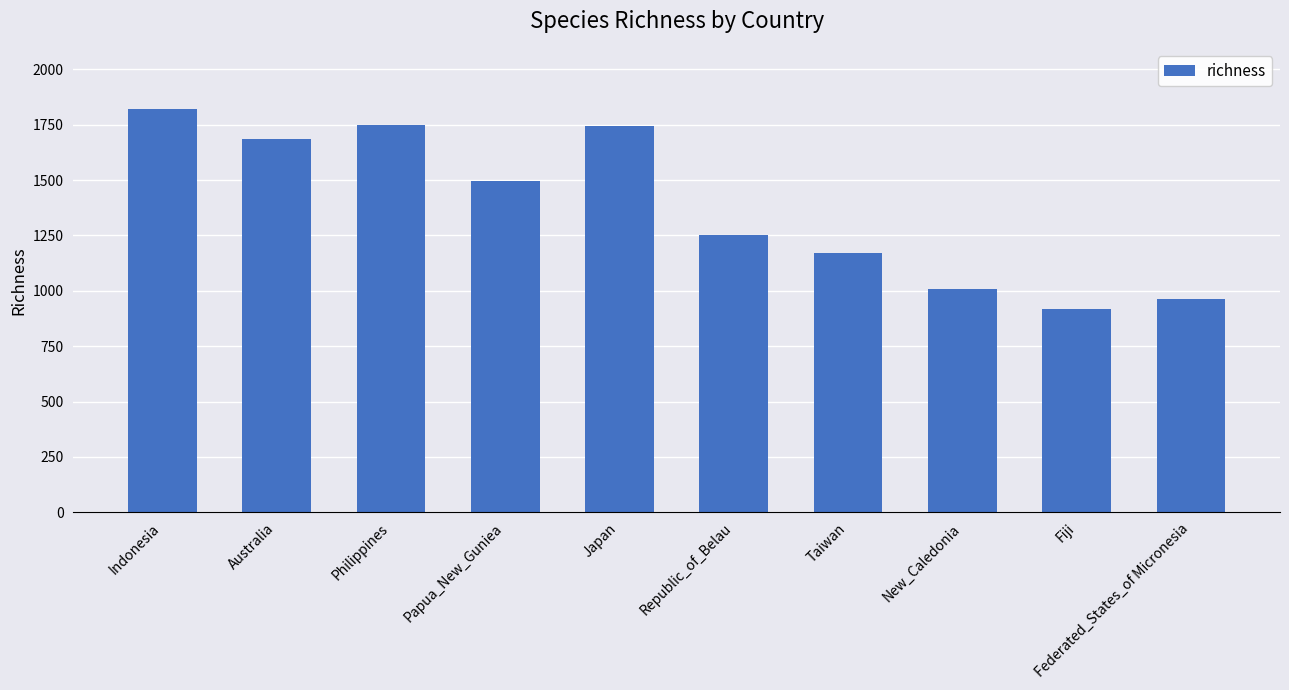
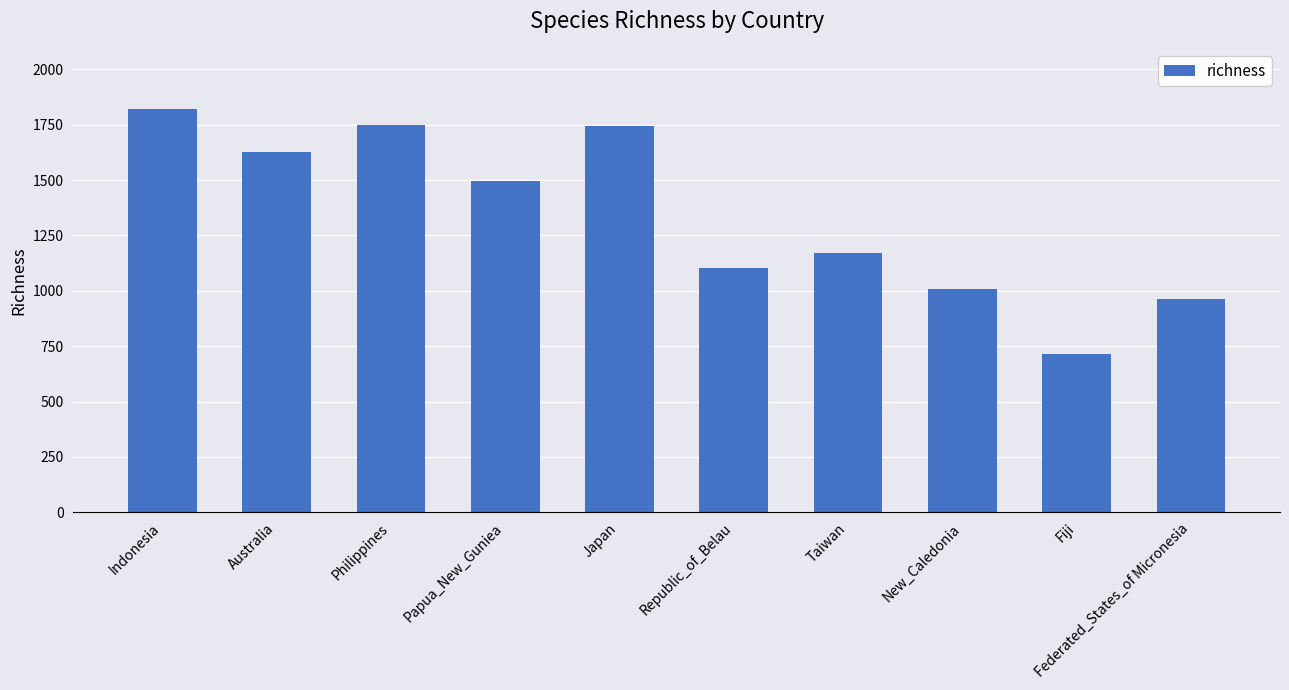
Australia: 1690 -> 1630
Republic_of_Belau: 1250 -> 1100
Fiji: 920 -> 720
